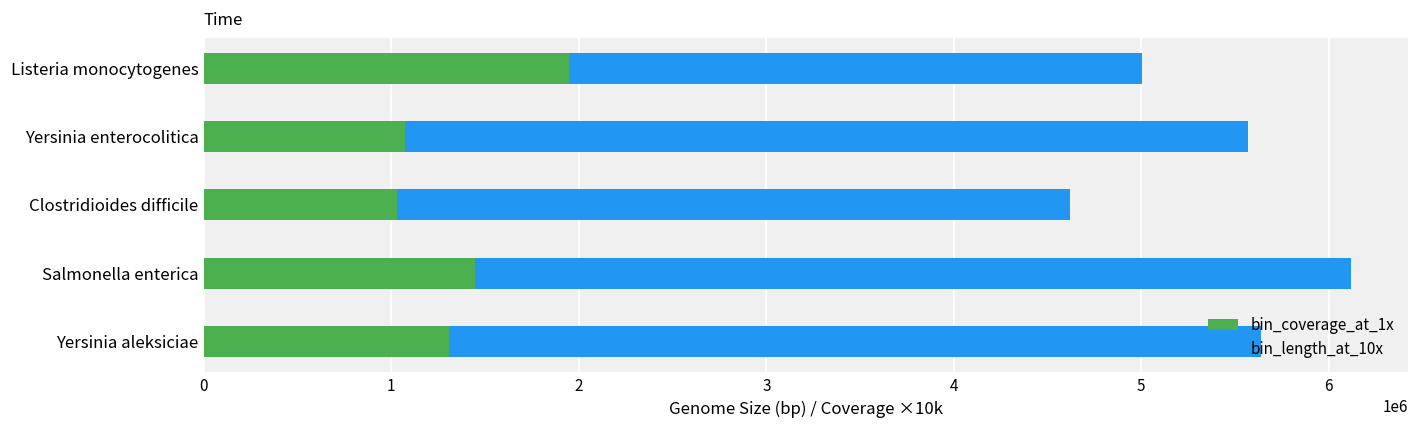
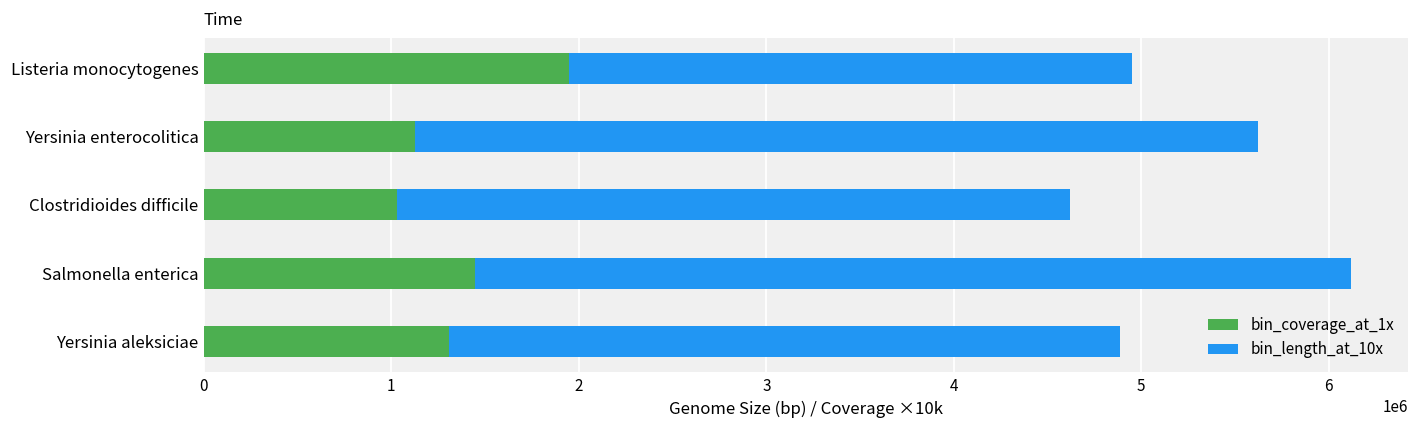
bin_length_at_10x, Listeria monocytogenes: 3060000 -> 3000000
bin_coverage_at_1x, Yersinia enterocolitica: 1070000 -> 1130000
bin_length_at_10x, Yersinia aleksiciae: 4330000 -> 3580000
